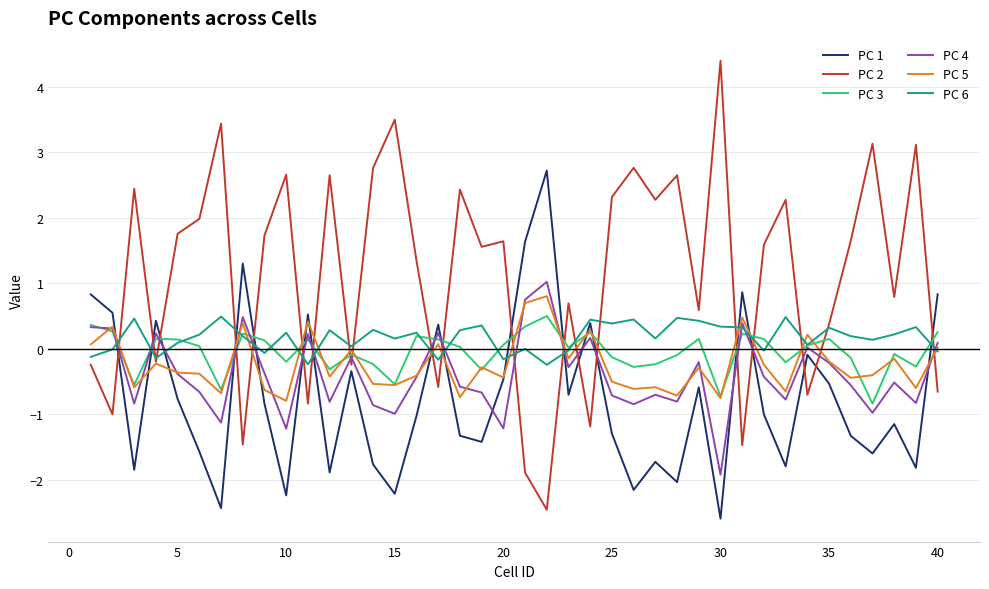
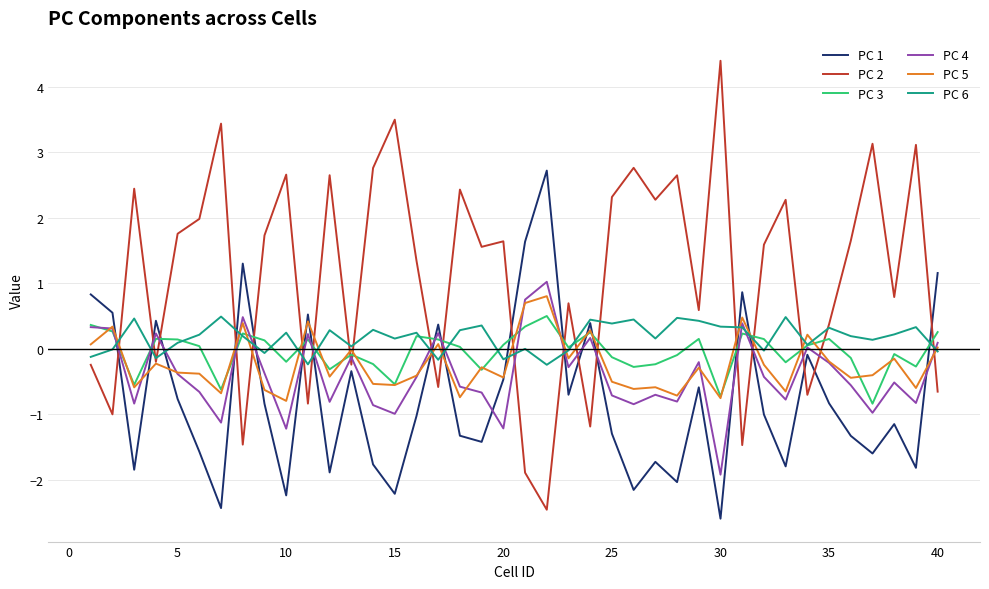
PC 1, 35: -0.5 -> -0.8
PC 1, 40: 0.8 -> 1.2
